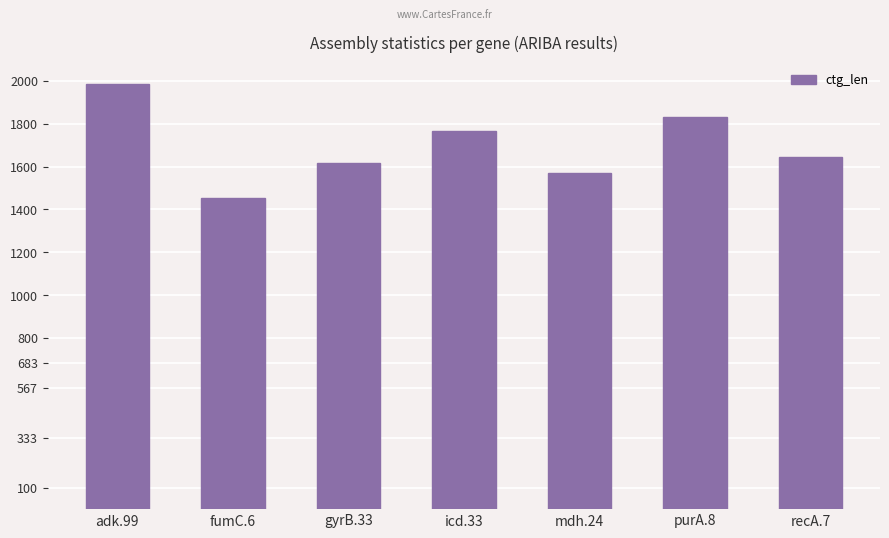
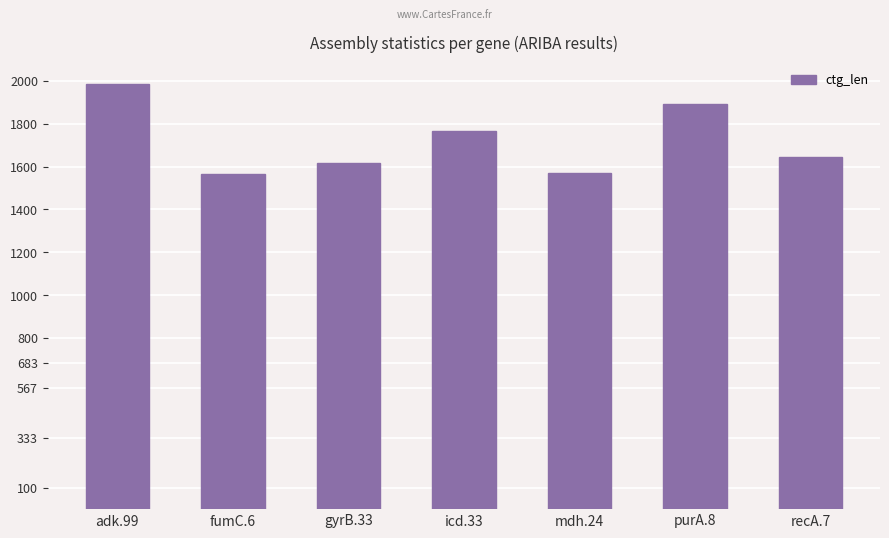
fumC.6: 1450 -> 1570
purA.8: 1830 -> 1890
